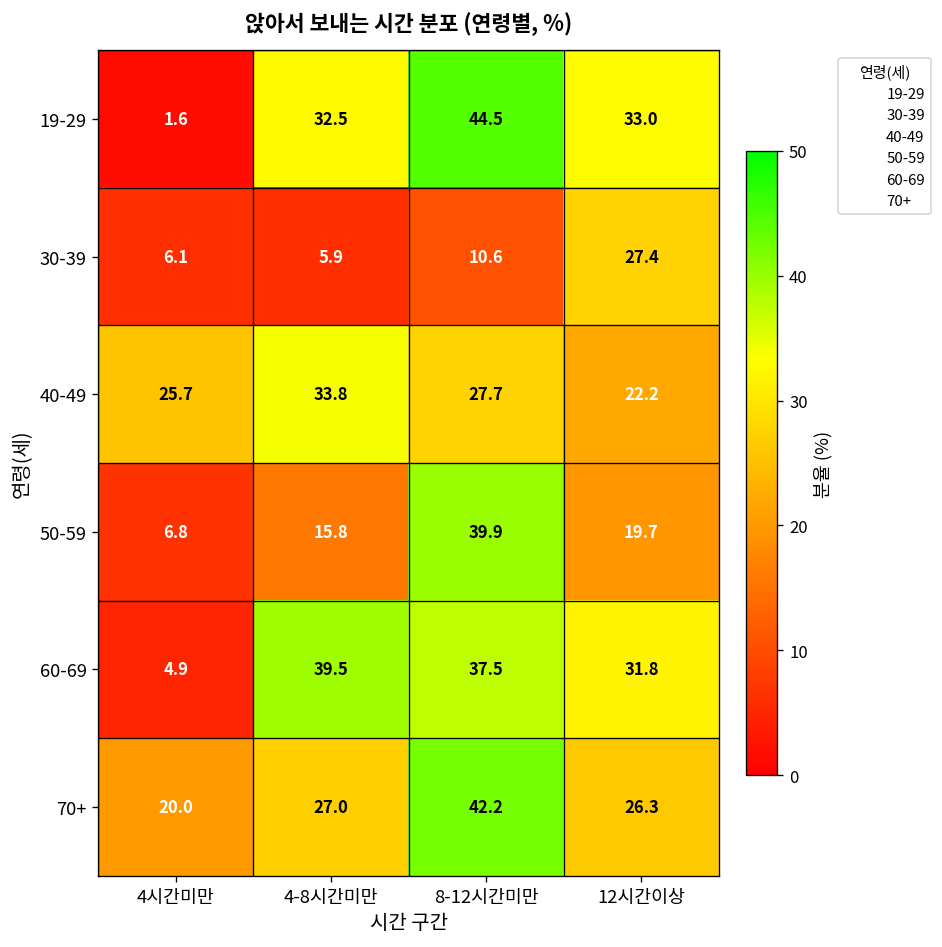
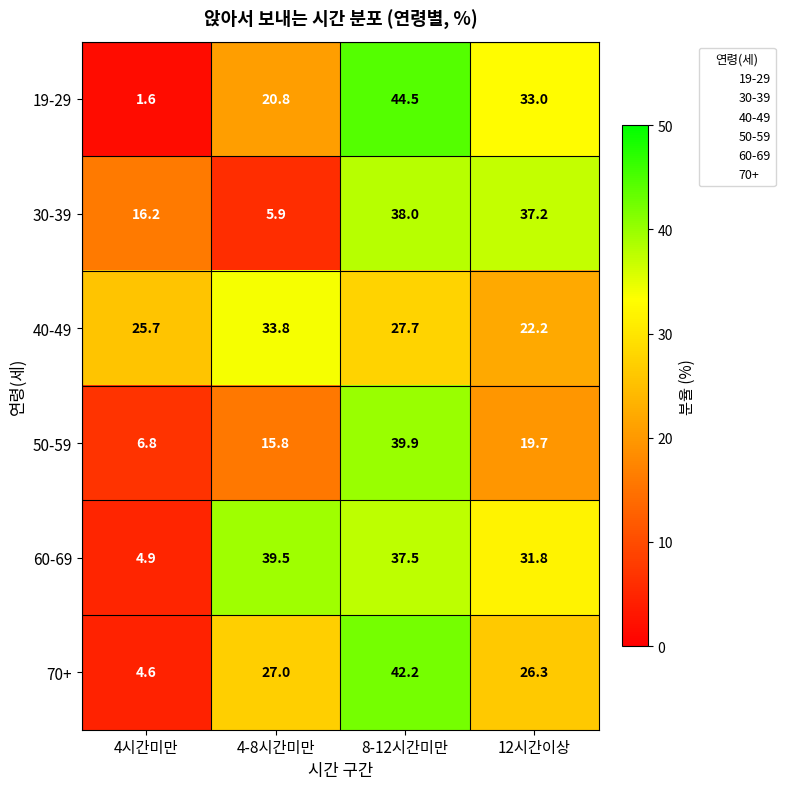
19-29, 4-8시간미만: 32.5 -> 20.8
30-39, 4시간미만: 6.1 -> 16.2
30-39, 8-12시간미만: 10.6 -> 38.0
30-39, 12시간이상: 27.4 -> 37.2
70+, 4시간미만: 20.0 -> 4.6
